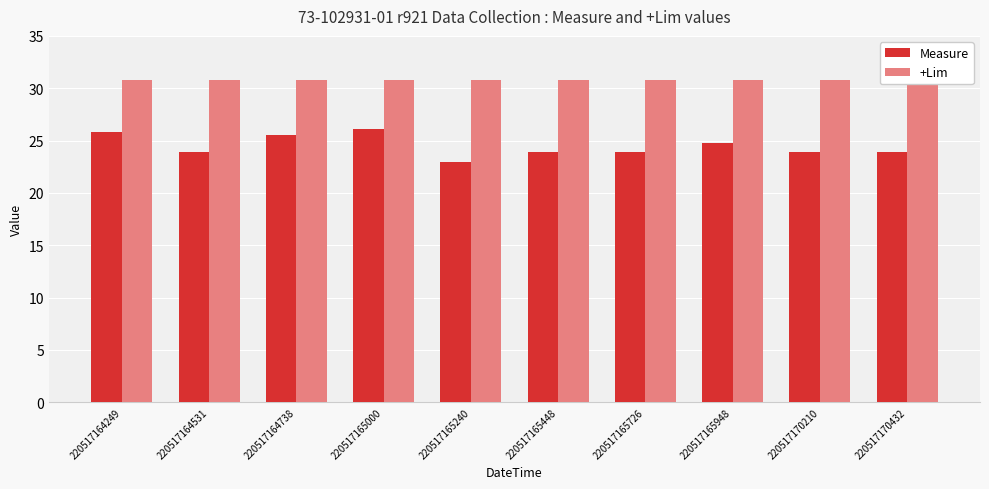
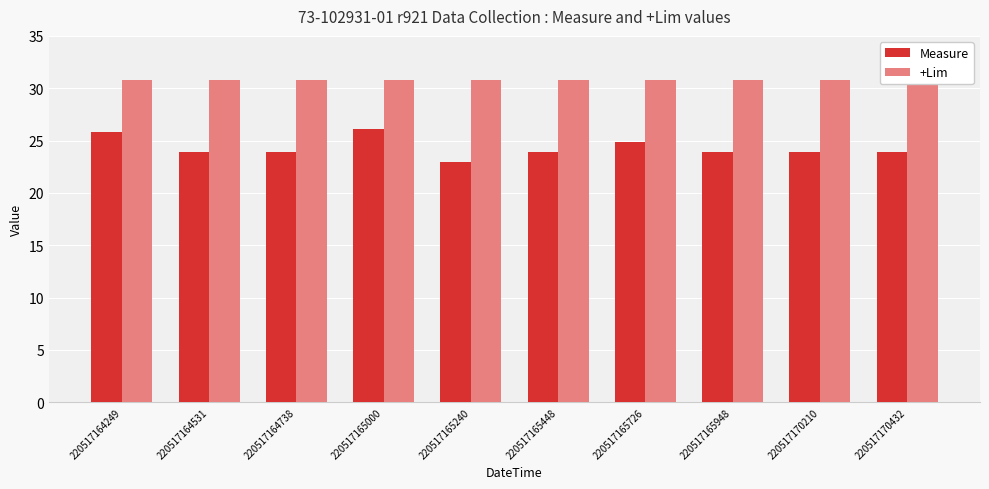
Measure, 220517164738: 25.5 -> 23.9
Measure, 220517165726: 23.9 -> 24.9
Measure, 220517165948: 24.7 -> 23.9
